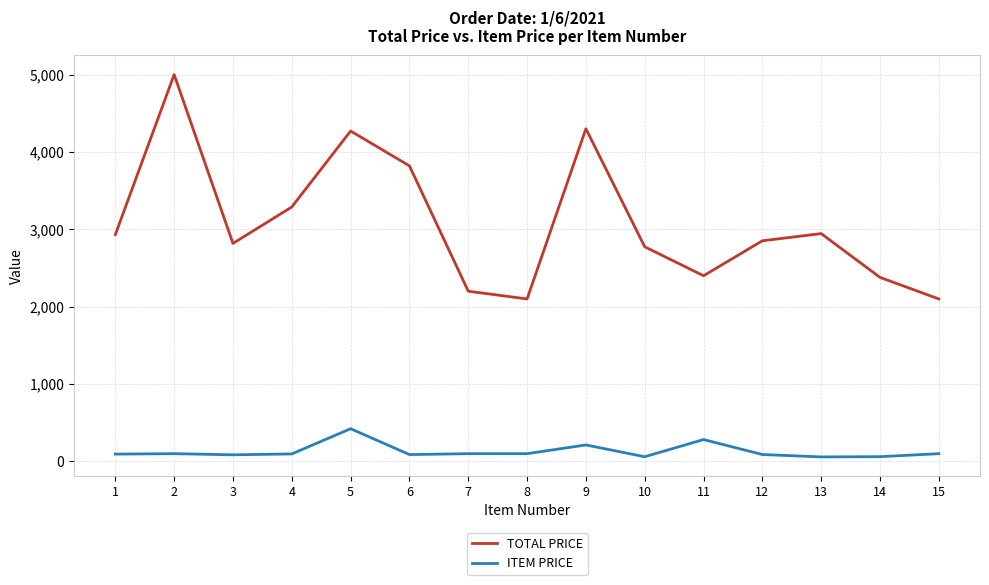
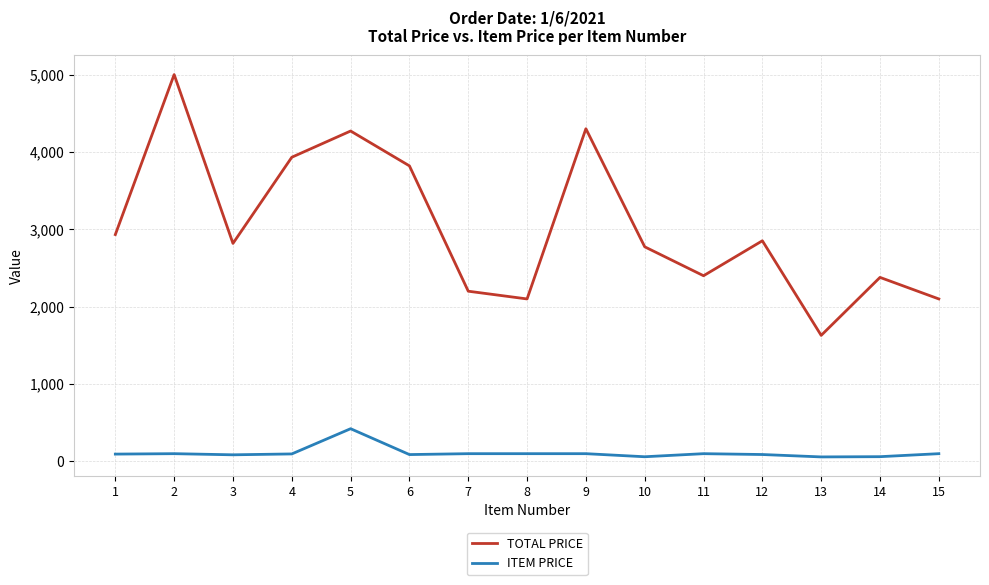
TOTAL PRICE, 4: 3,300 -> 3,900
ITEM PRICE, 9: 200 -> 100
ITEM PRICE, 11: 300 -> 100
TOTAL PRICE, 13: 2,900 -> 1,600
